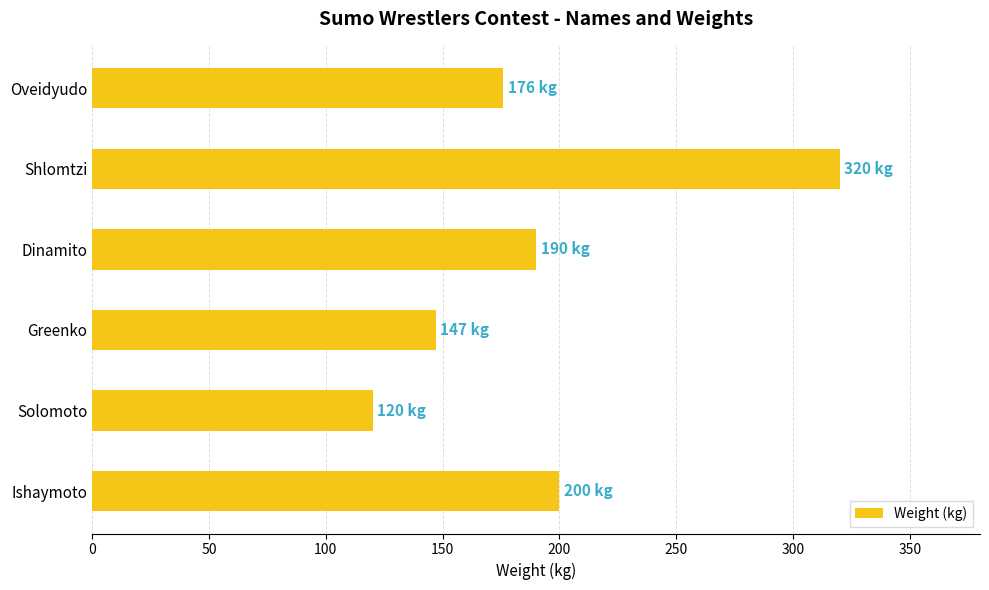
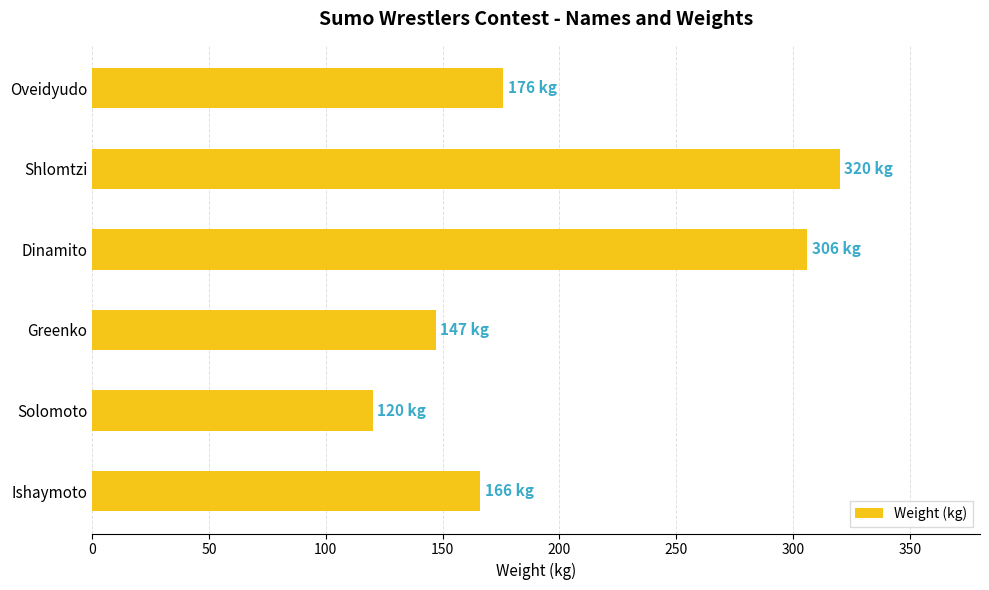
Dinamito: 190 -> 306
Ishaymoto: 200 -> 166
